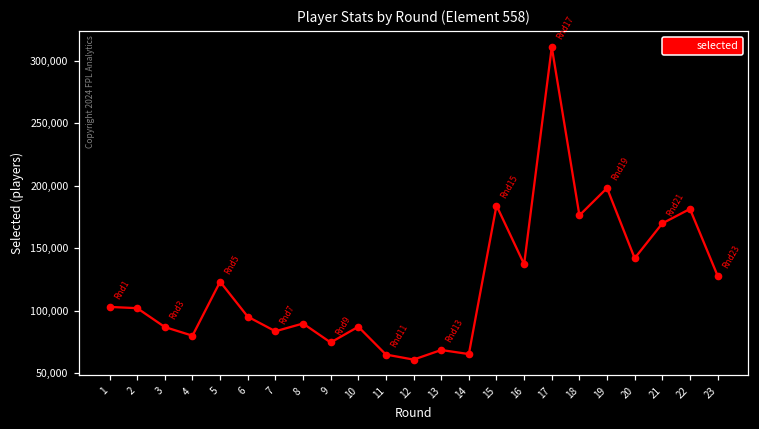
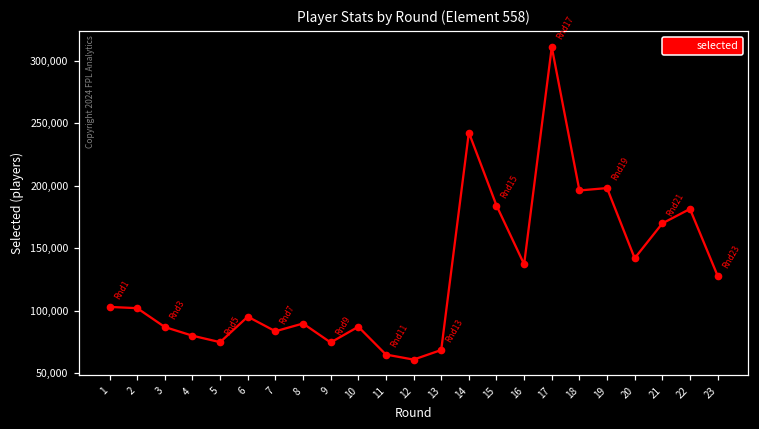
5: 123,000 -> 75,000
14: 65,000 -> 243,000
18: 176,000 -> 196,000
